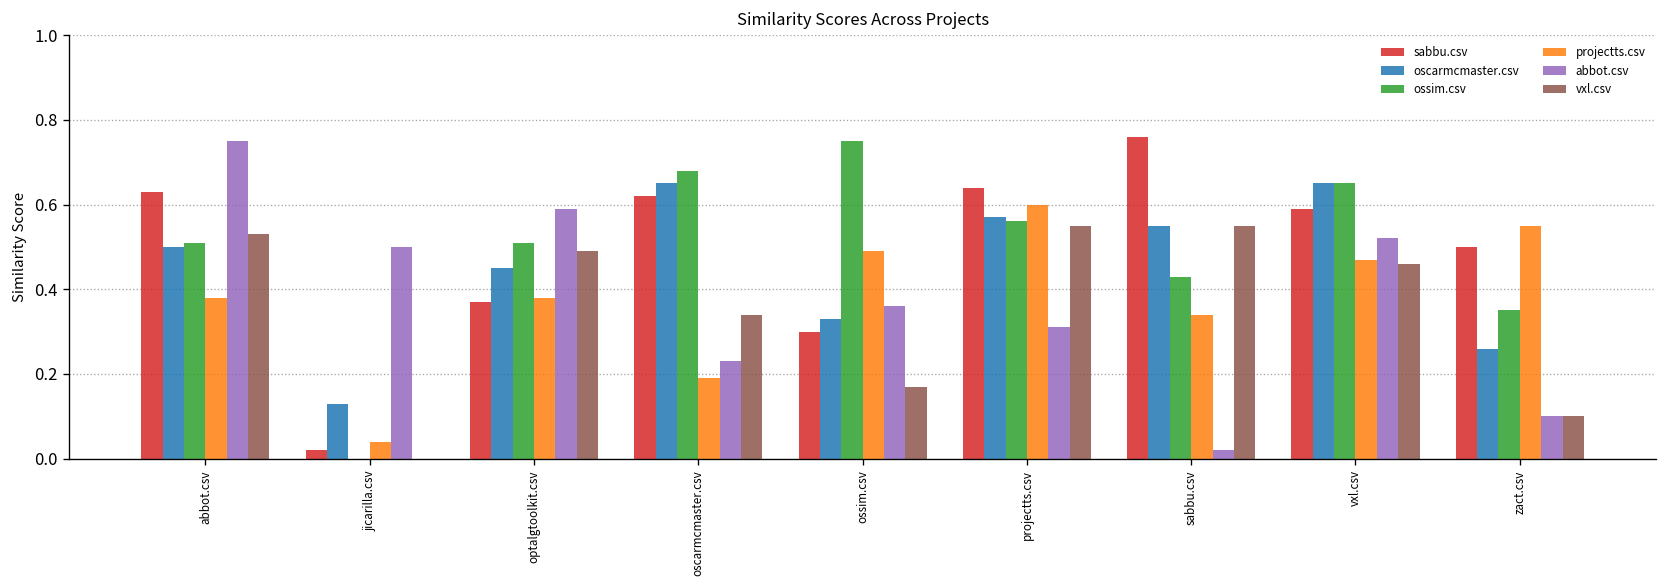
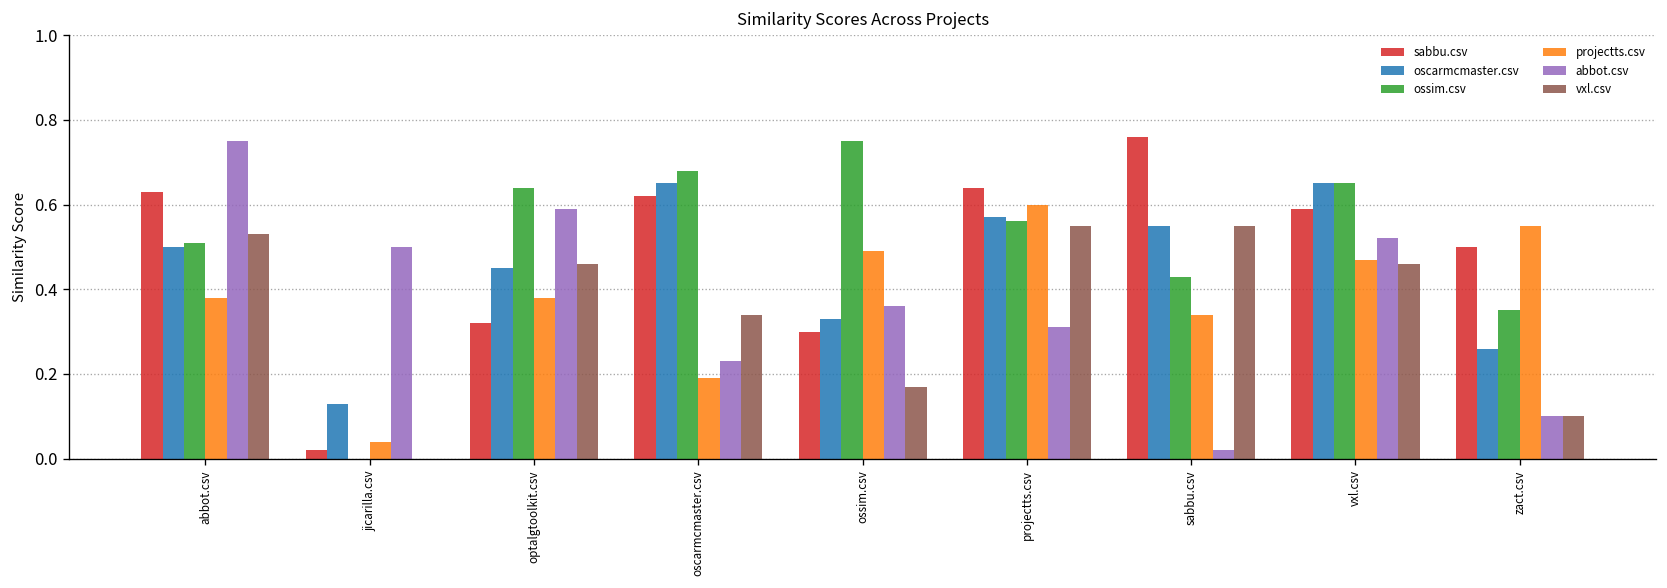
sabbu.csv, optalgtoolkit.csv: 0.37 -> 0.32
ossim.csv, optalgtoolkit.csv: 0.51 -> 0.64
vxl.csv, optalgtoolkit.csv: 0.49 -> 0.46
